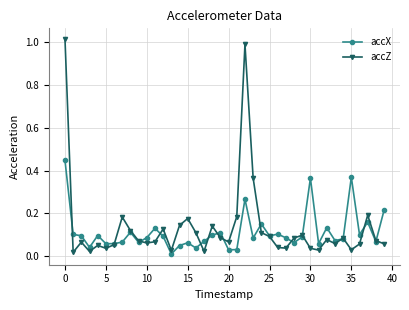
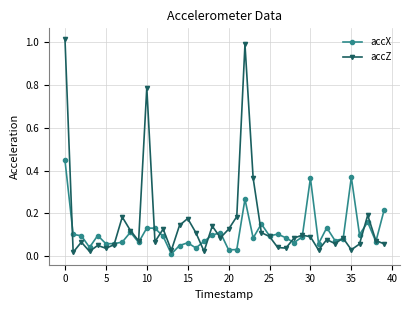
accX, 10: 0.09 -> 0.13
accZ, 10: 0.06 -> 0.79
accZ, 20: 0.07 -> 0.13
accZ, 30: 0.04 -> 0.09
